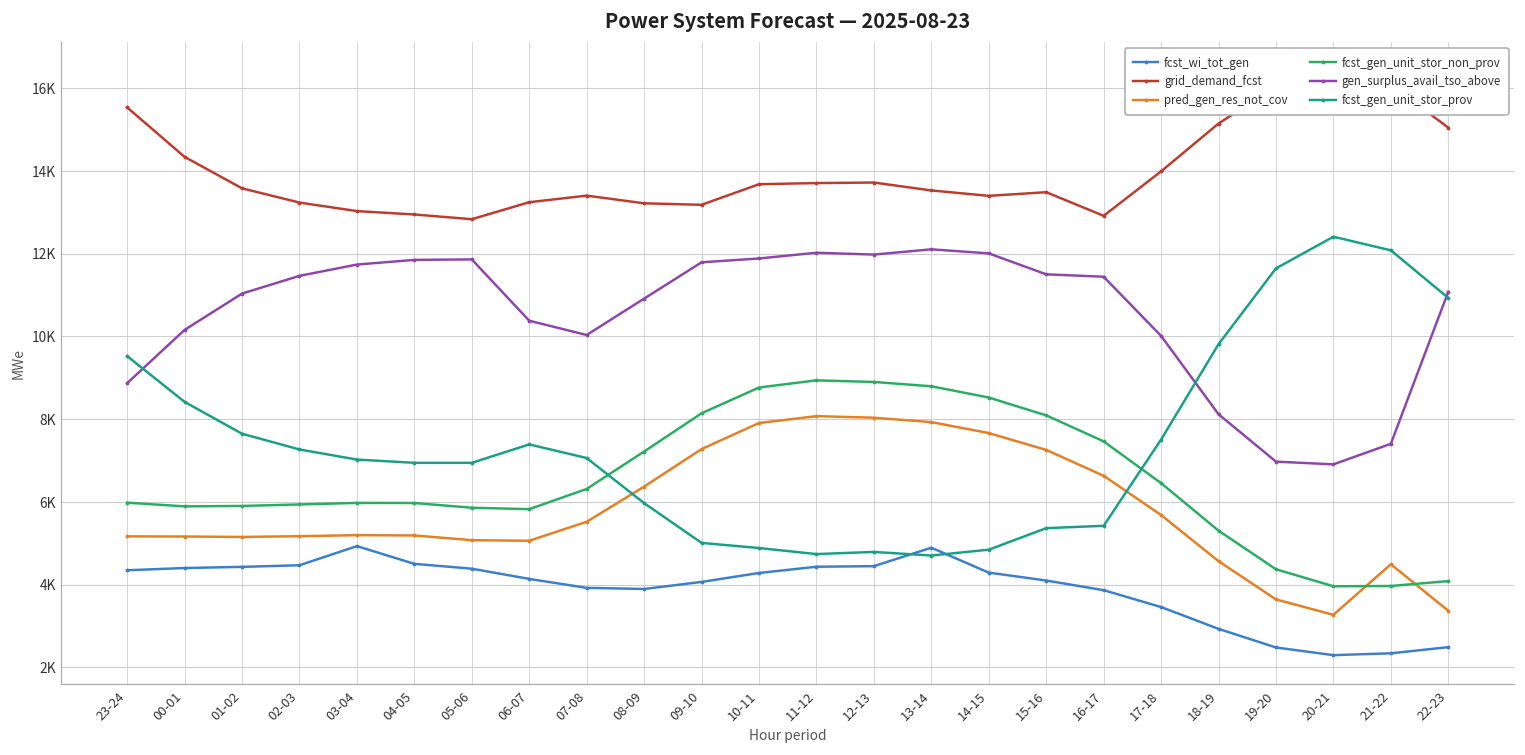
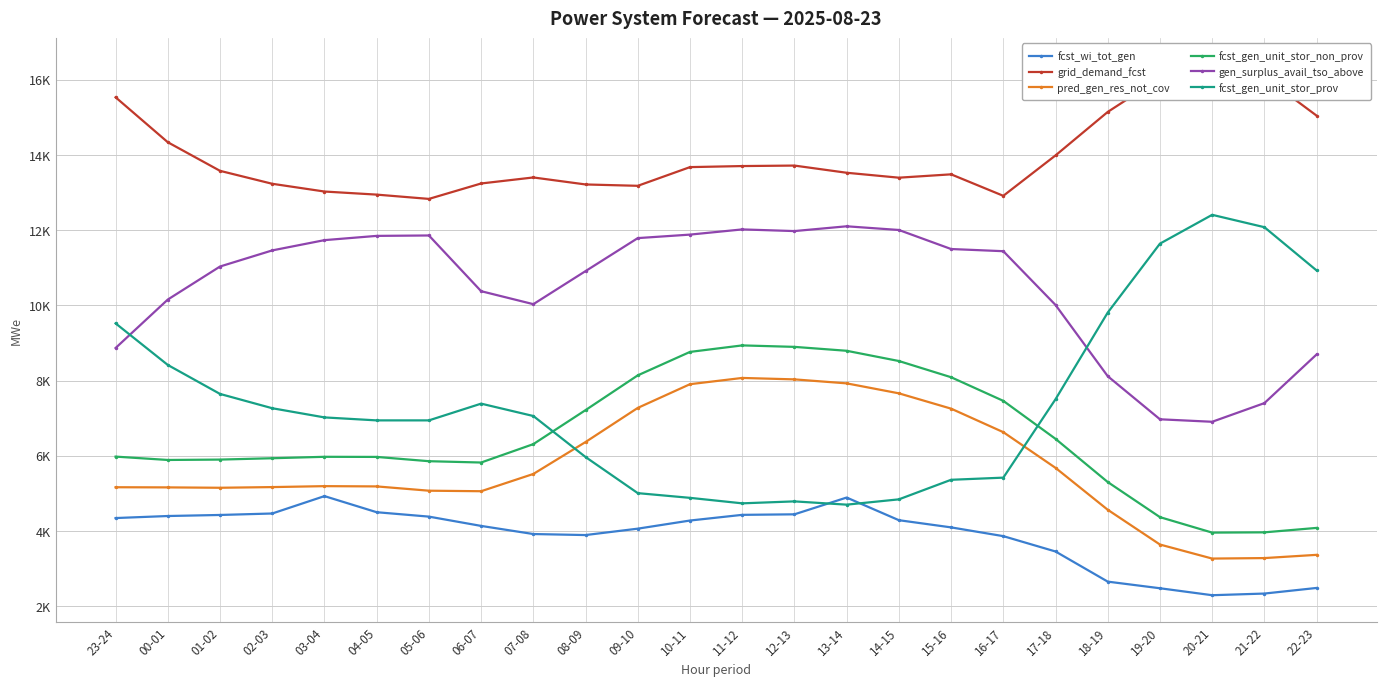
fcst_wi_tot_gen, 18-19: 2900 -> 2700
pred_gen_res_not_cov, 21-22: 4500 -> 3300
gen_surplus_avail_tso_above, 22-23: 11100 -> 8700
